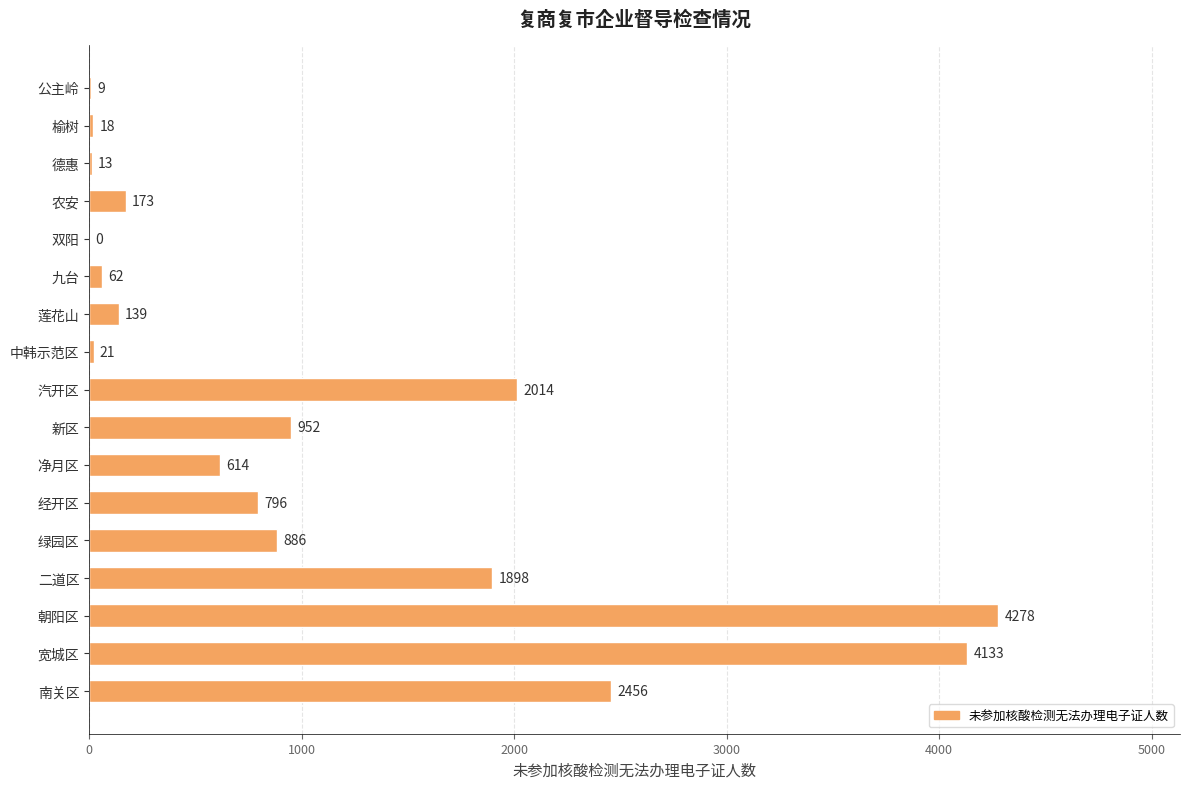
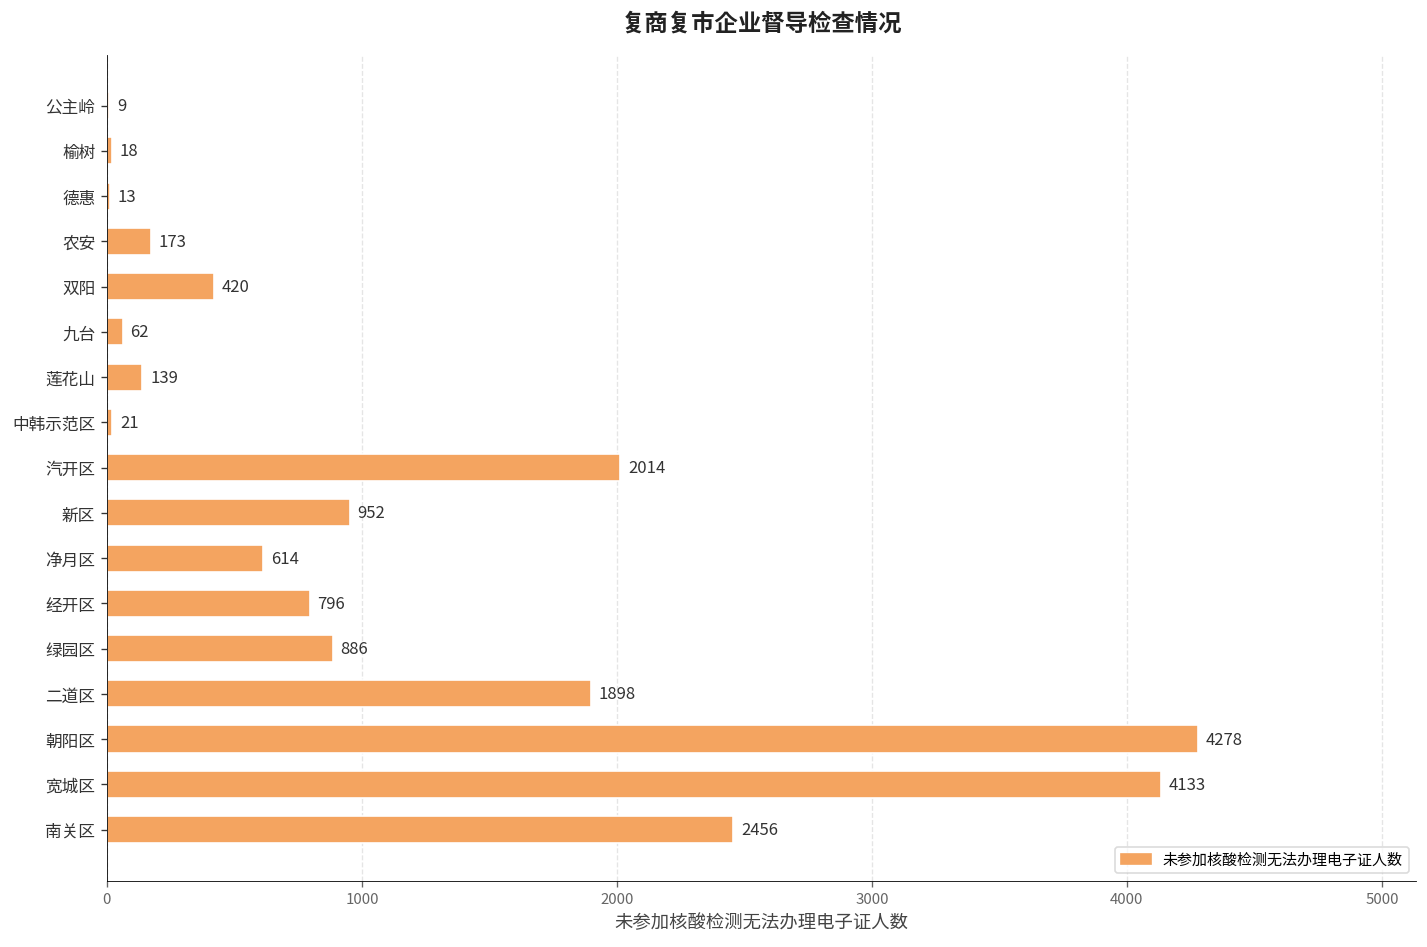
双阳: 0 -> 420
